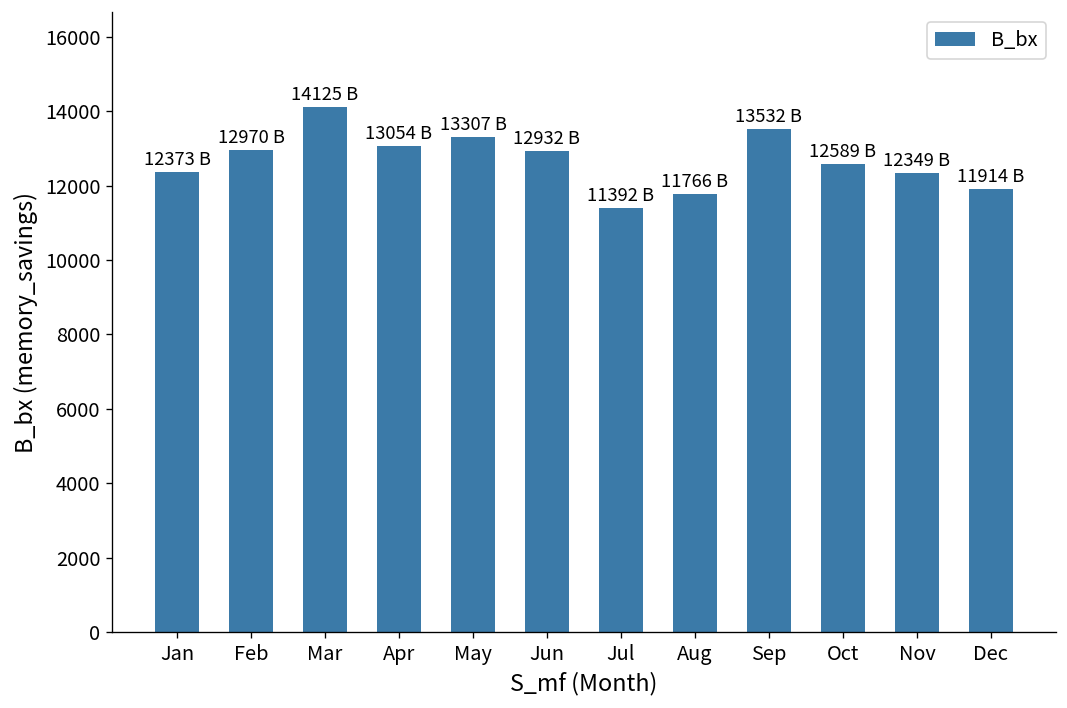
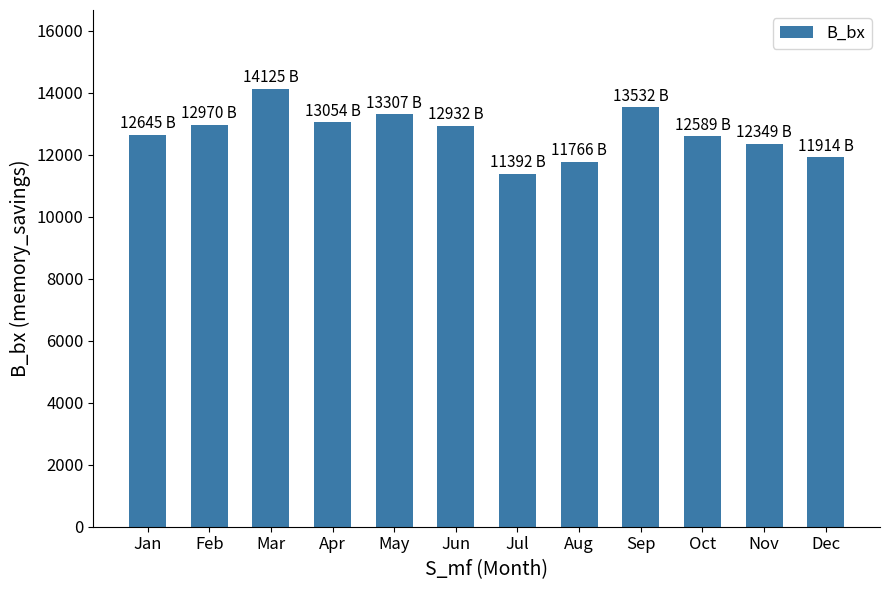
Jan: 12373 -> 12645
